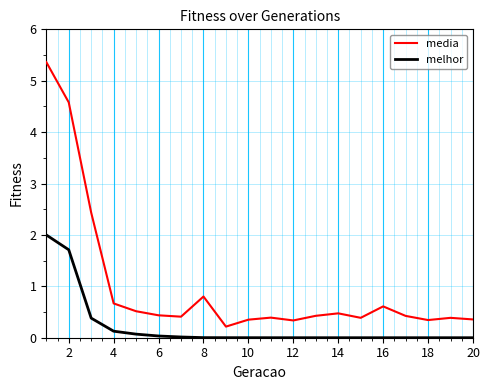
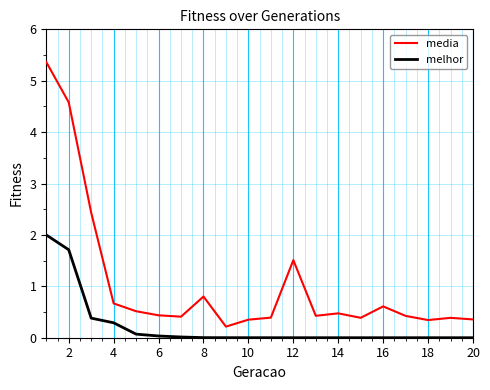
melhor, 4: 0.1 -> 0.3
media, 12: 0.3 -> 1.5
